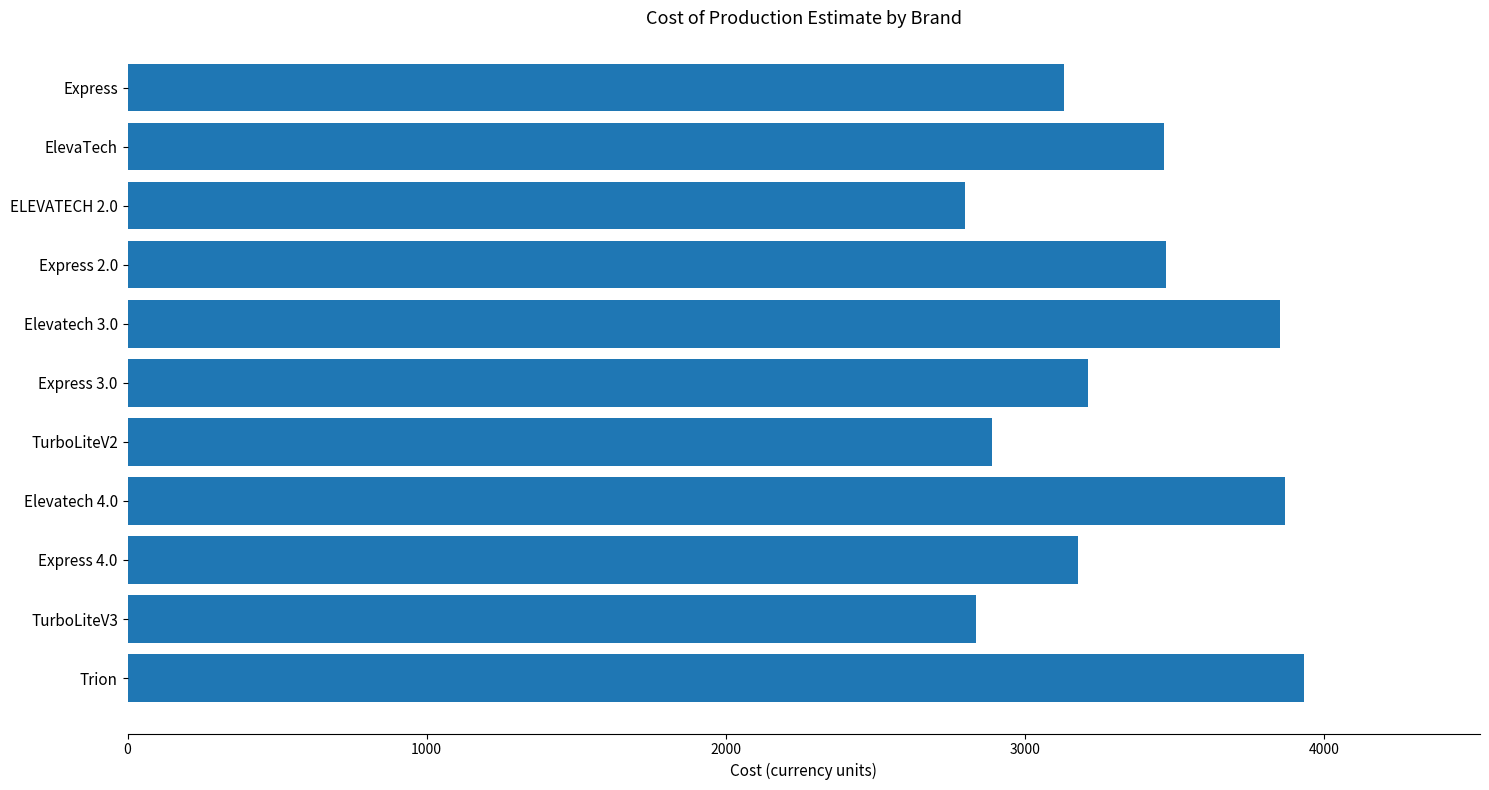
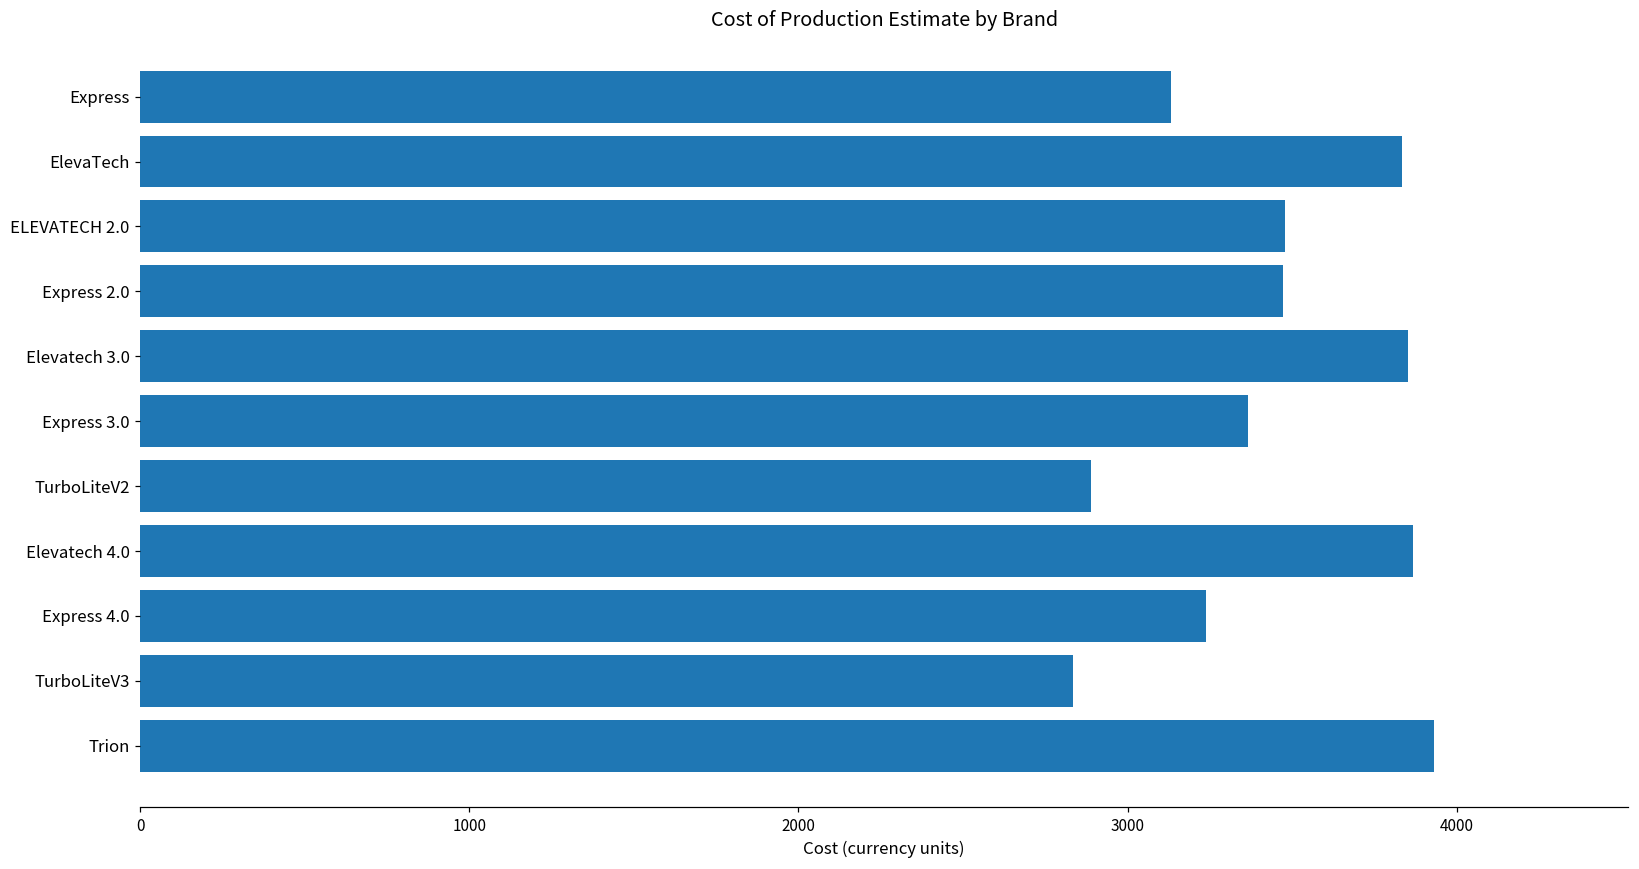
ElevaTech: 3460 -> 3830
ELEVATECH 2.0: 2800 -> 3480
Express 3.0: 3210 -> 3370
Express 4.0: 3180 -> 3240
